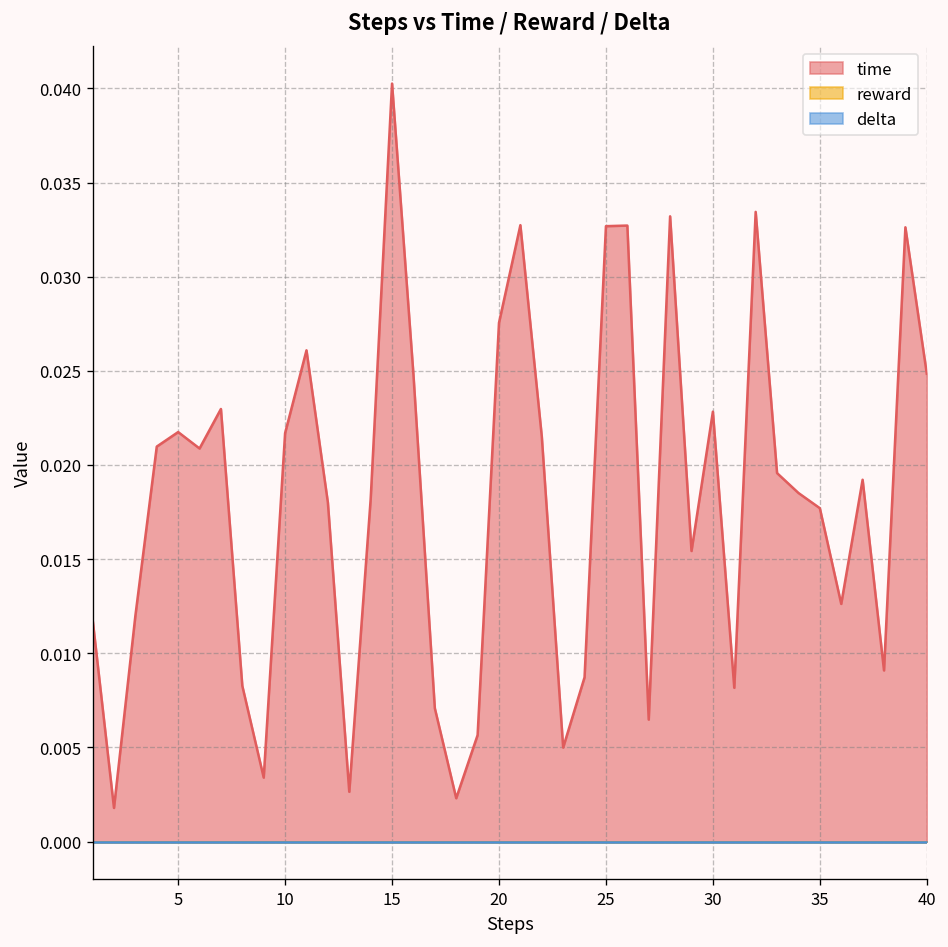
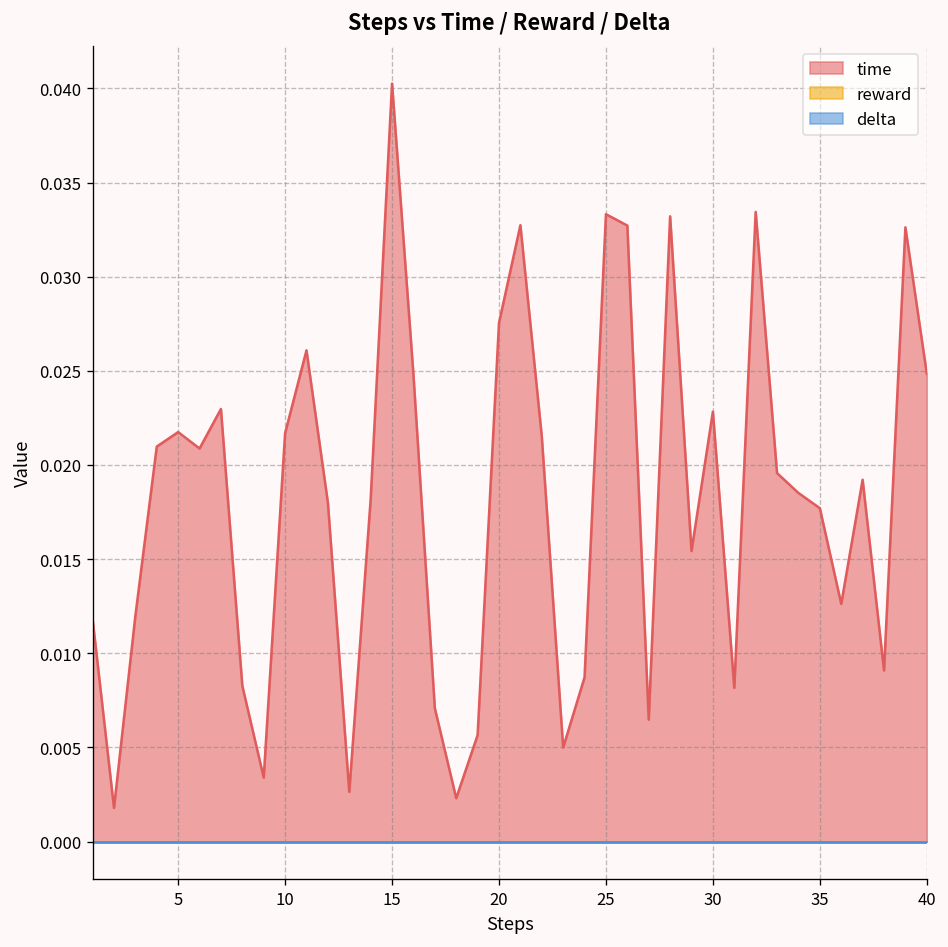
time, 25: 0.0327 -> 0.0333
